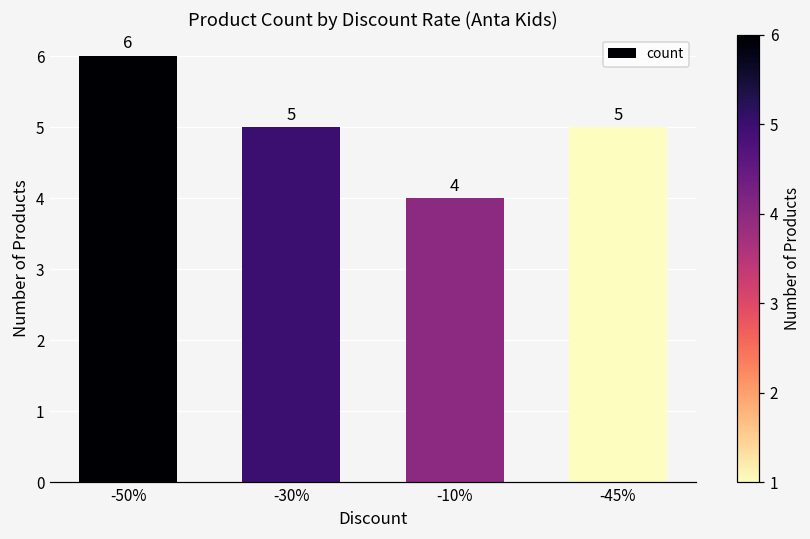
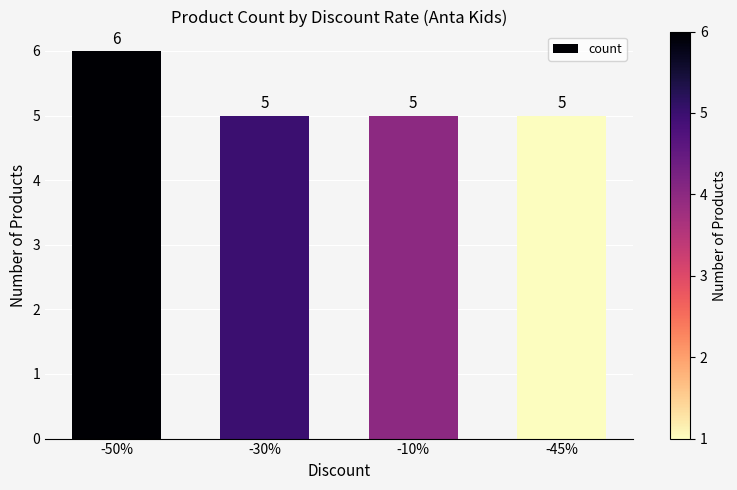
-10%: 4 -> 5
